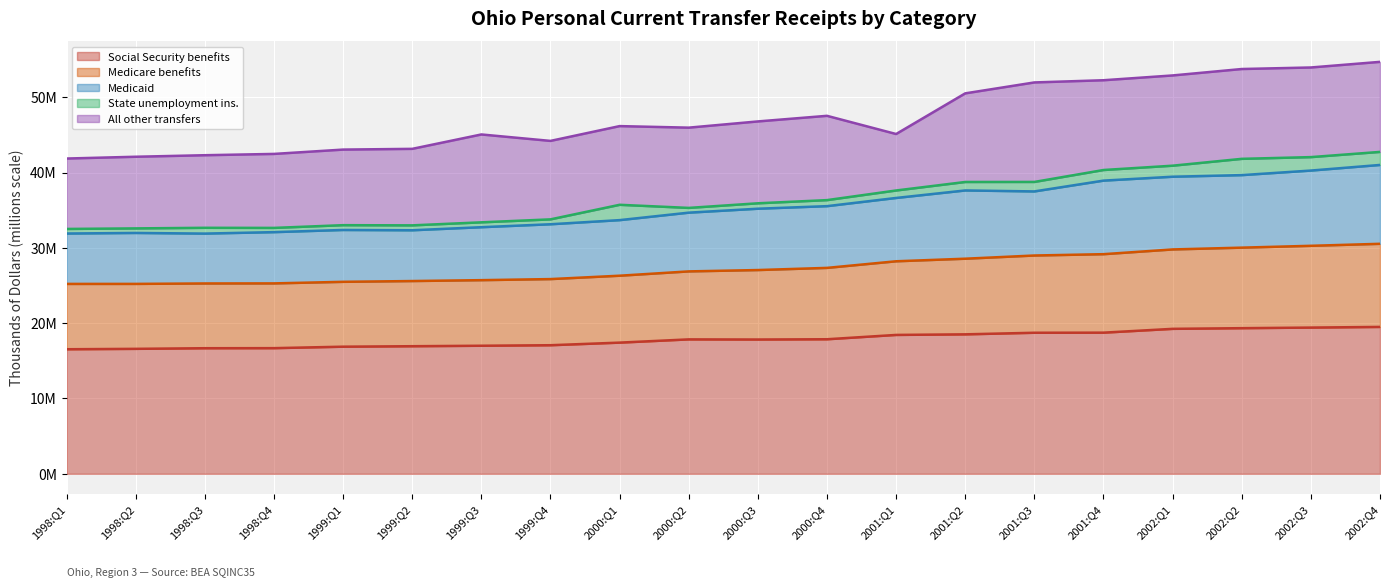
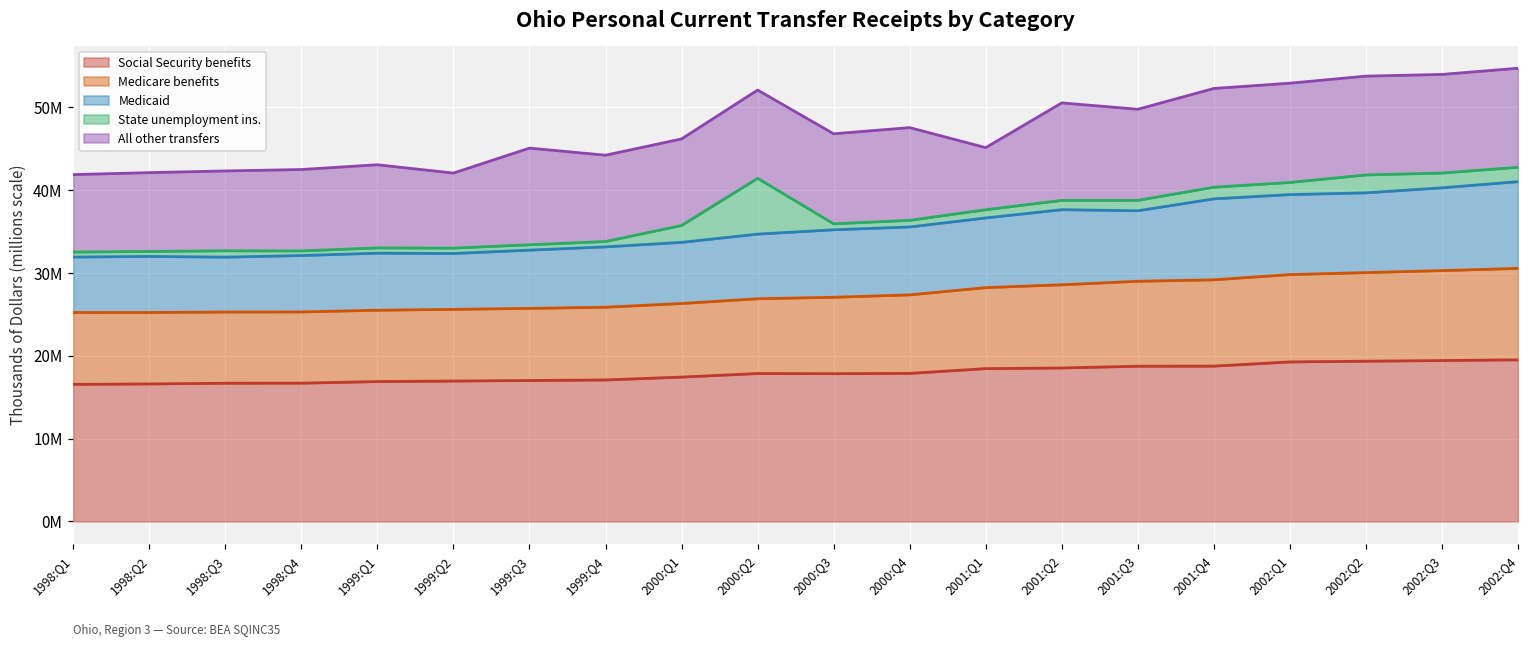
All other transfers, 1999:Q2: 10000000 -> 9000000
State unemployment ins., 2000:Q2: 1000000 -> 7000000
All other transfers, 2001:Q3: 13000000 -> 11000000
